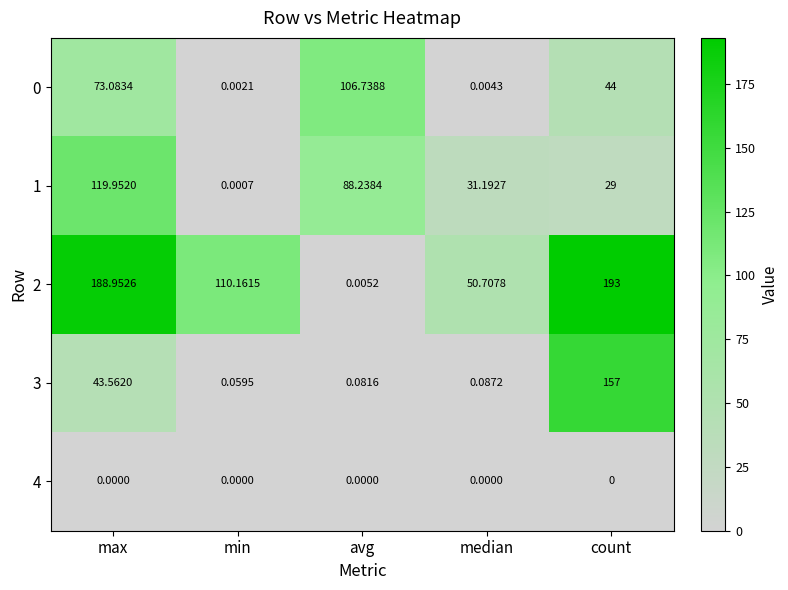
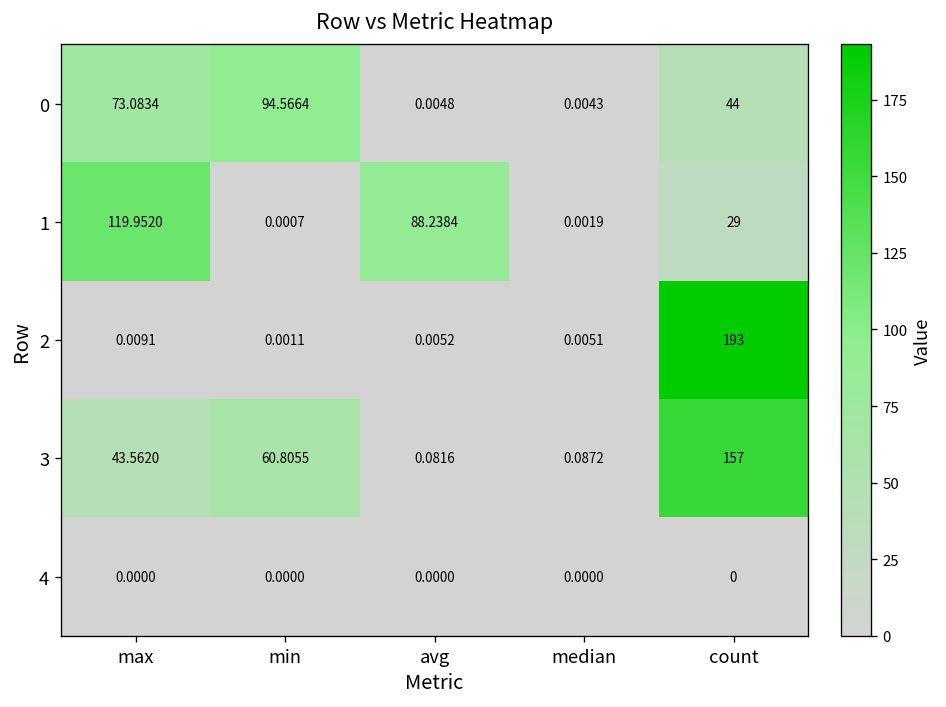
0, min: 0.0021 -> 94.5664
0, avg: 106.7388 -> 0.0048
1, median: 31.1927 -> 0.0019
2, max: 188.9526 -> 0.0091
2, min: 110.1615 -> 0.0011
2, median: 50.7078 -> 0.0051
3, min: 0.0595 -> 60.8055
